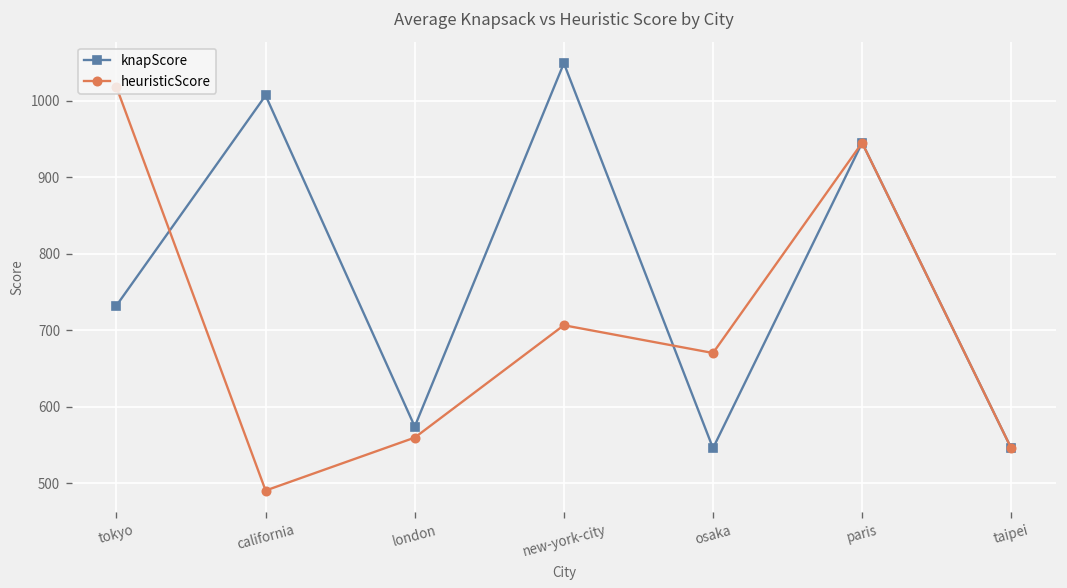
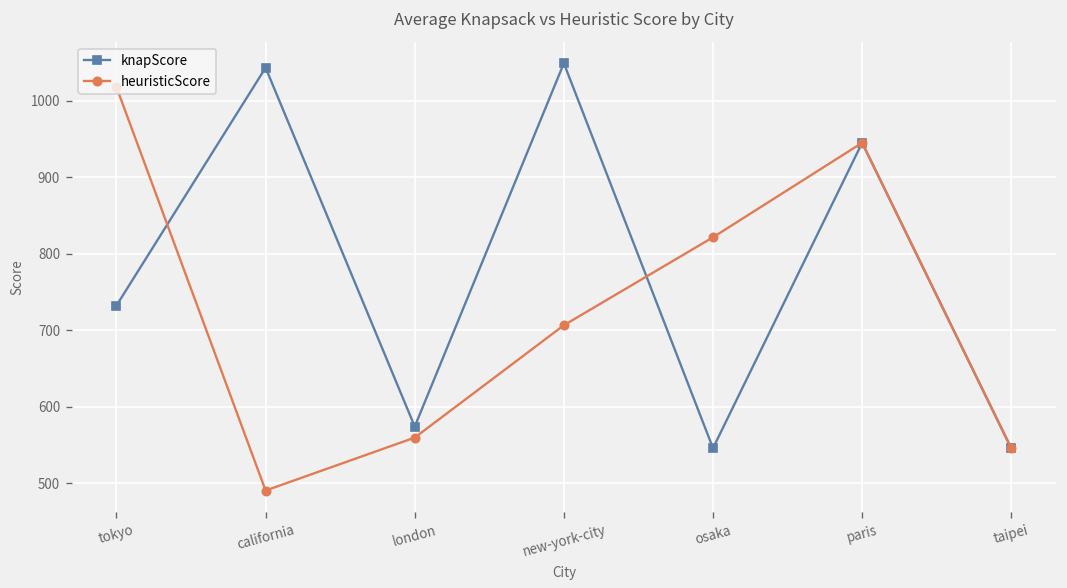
knapScore, california: 1010 -> 1040
heuristicScore, osaka: 670 -> 820
